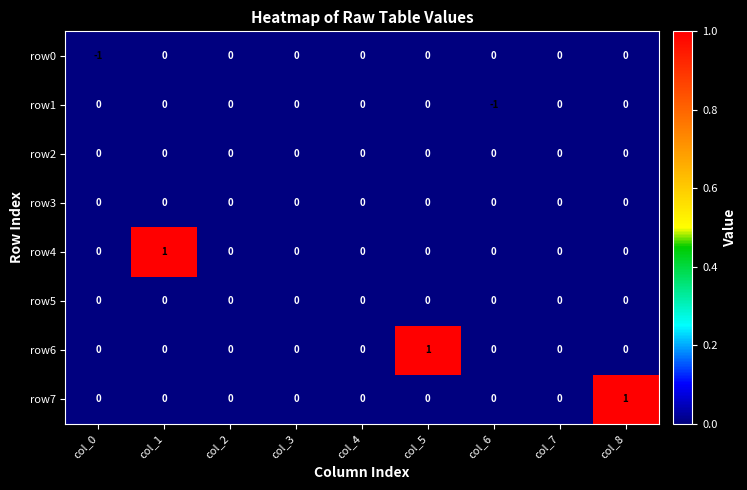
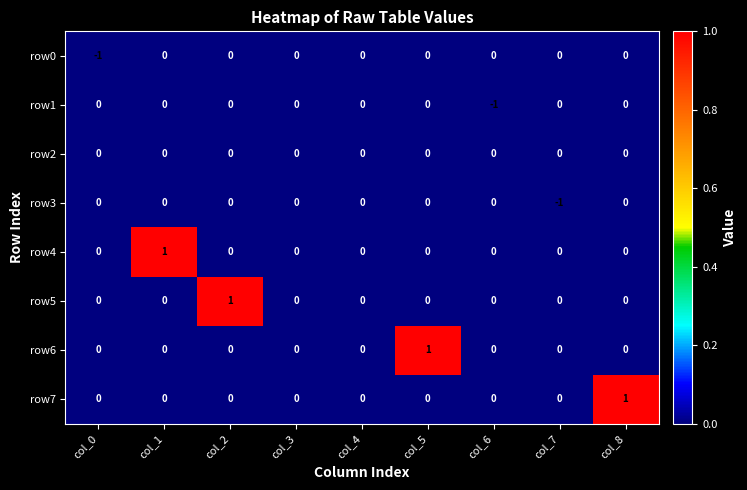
row3, col_7: 0 -> -1
row5, col_2: 0 -> 1
